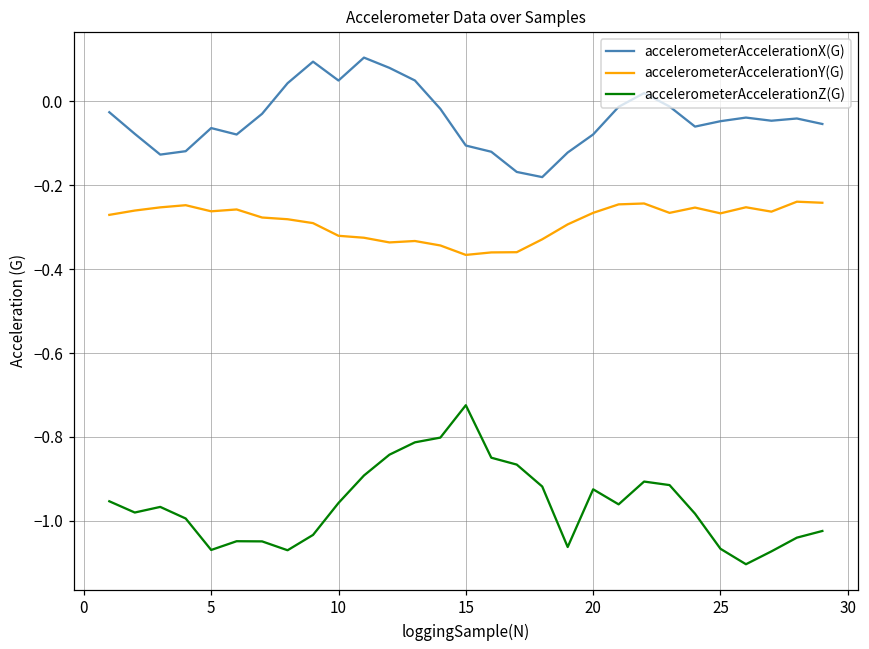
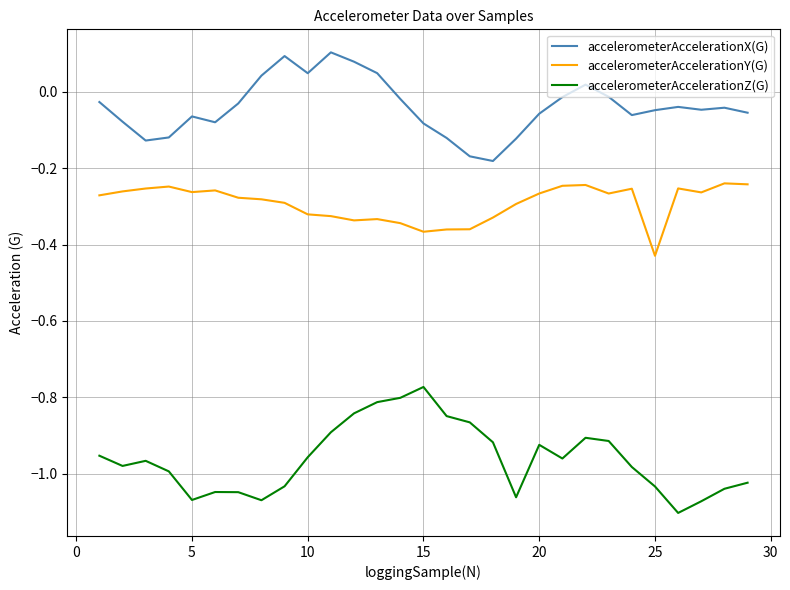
accelerometerAccelerationX(G), 15: -0.11 -> -0.08
accelerometerAccelerationZ(G), 15: -0.72 -> -0.77
accelerometerAccelerationX(G), 20: -0.08 -> -0.06
accelerometerAccelerationY(G), 25: -0.27 -> -0.43
accelerometerAccelerationZ(G), 25: -1.07 -> -1.03
